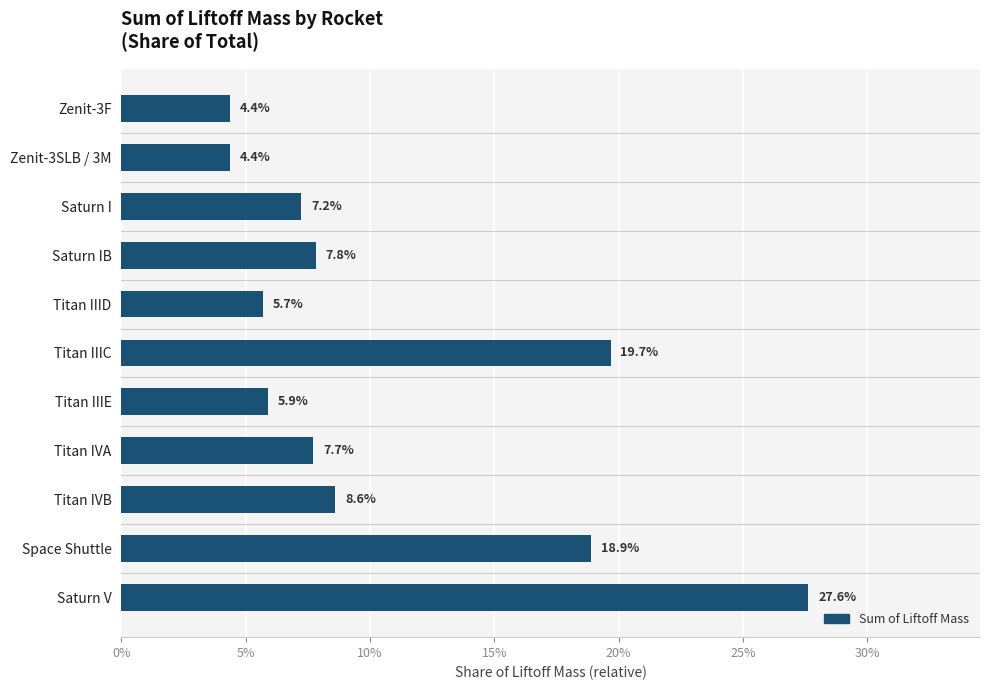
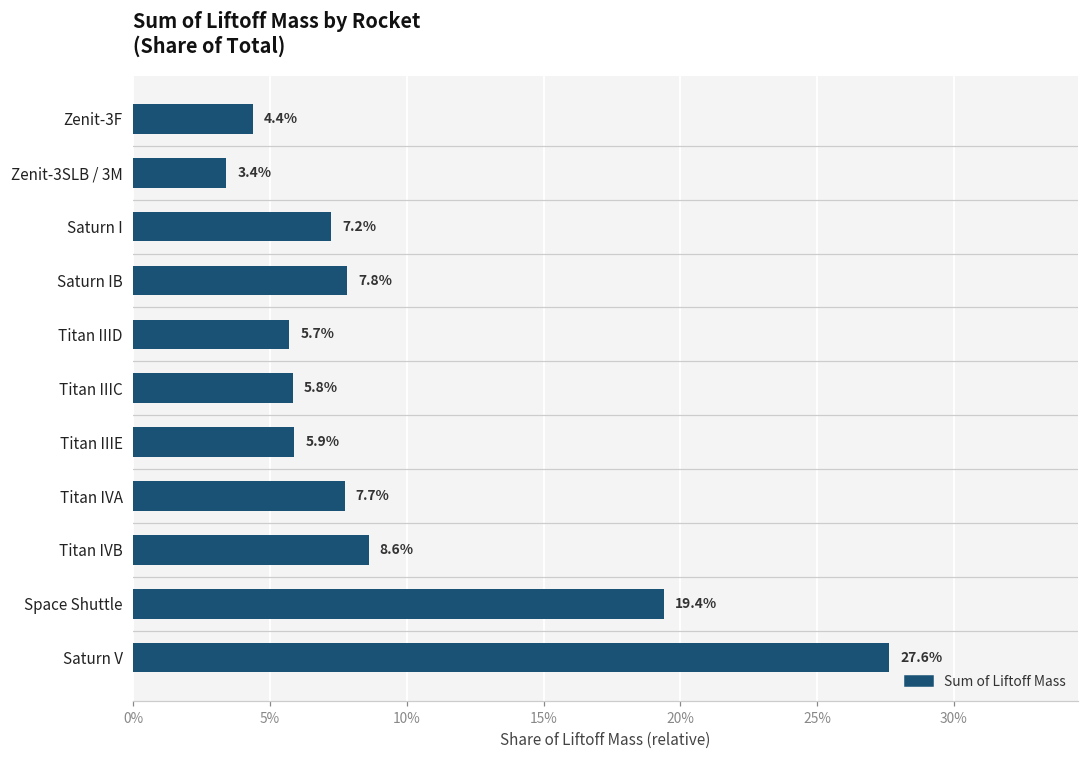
Zenit-3SLB / 3M: 4.4% -> 3.4%
Titan IIIC: 19.7% -> 5.8%
Space Shuttle: 18.9% -> 19.4%
